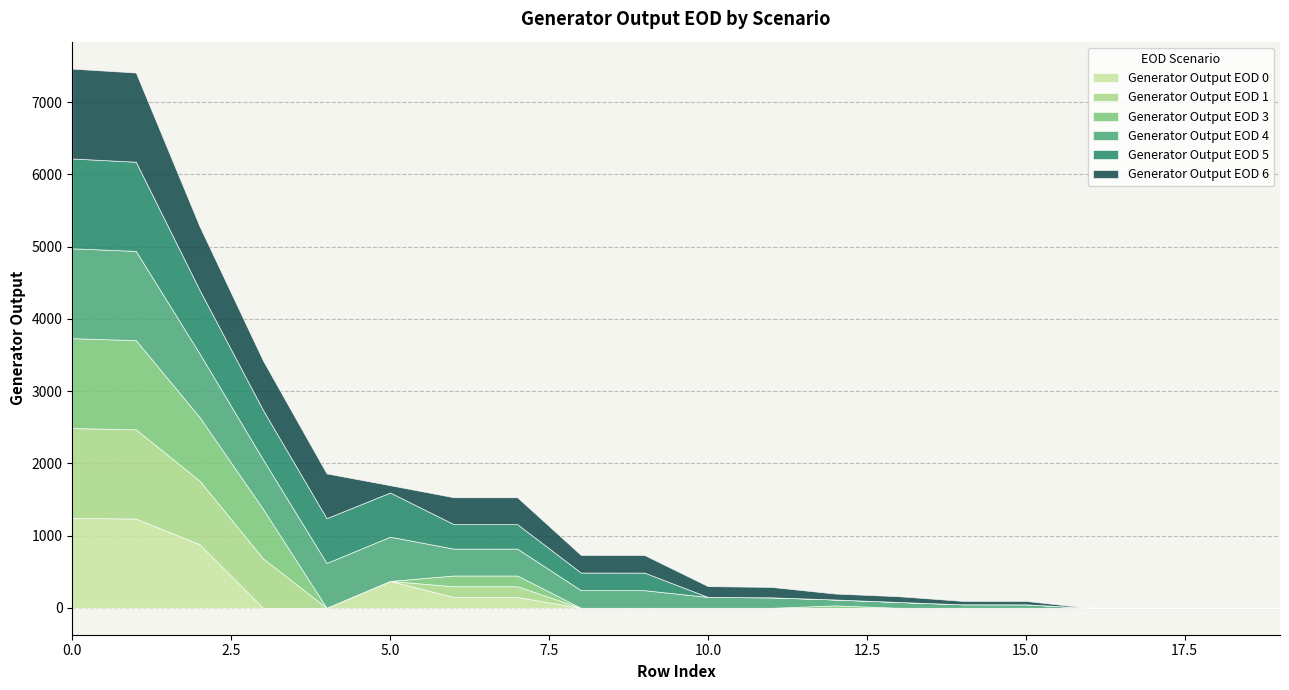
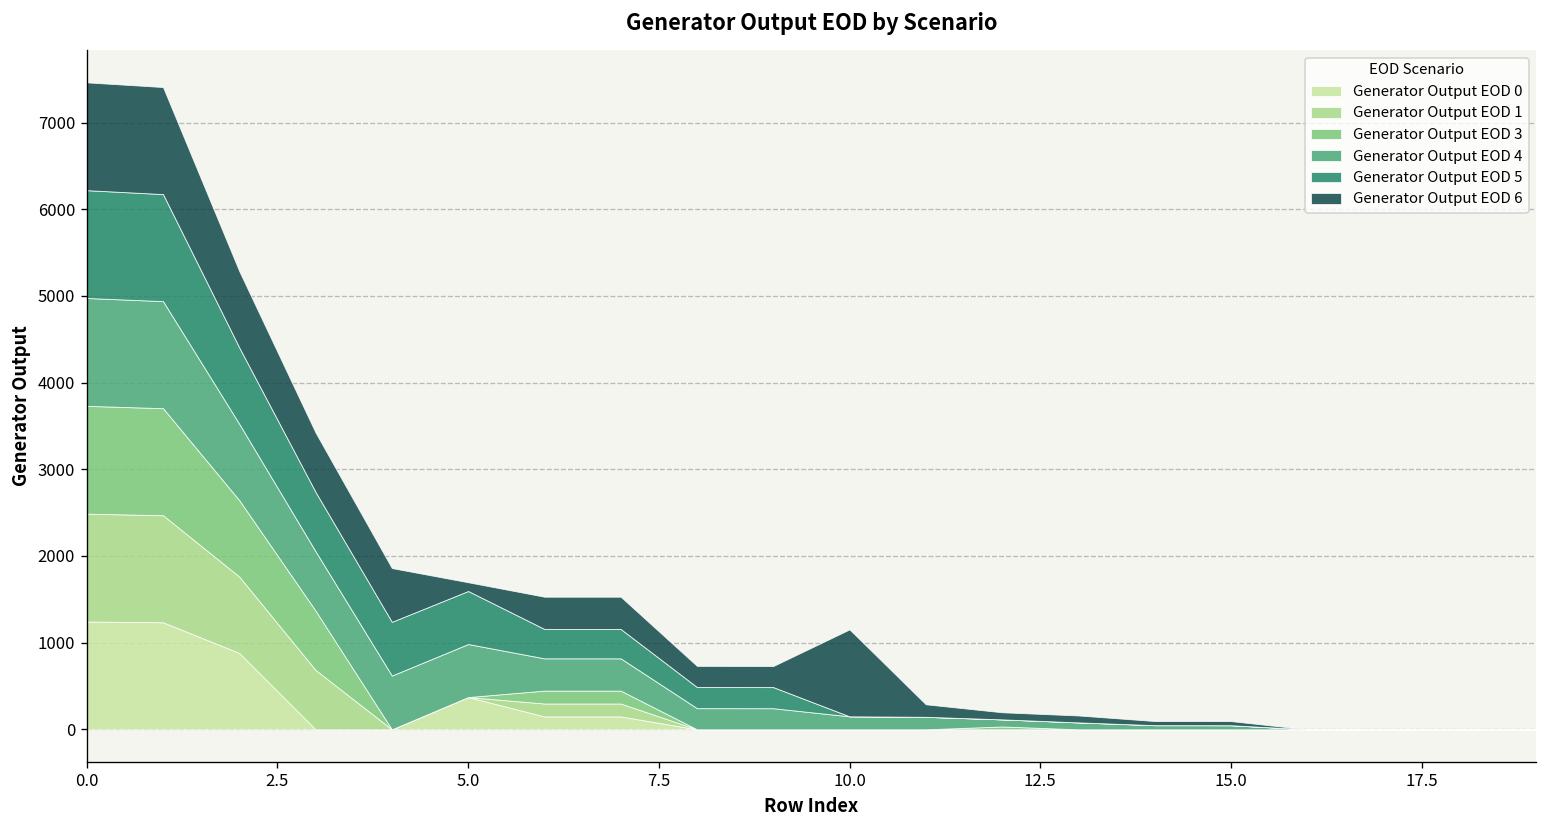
Generator Output EOD 6, 10.0: 100 -> 1000
